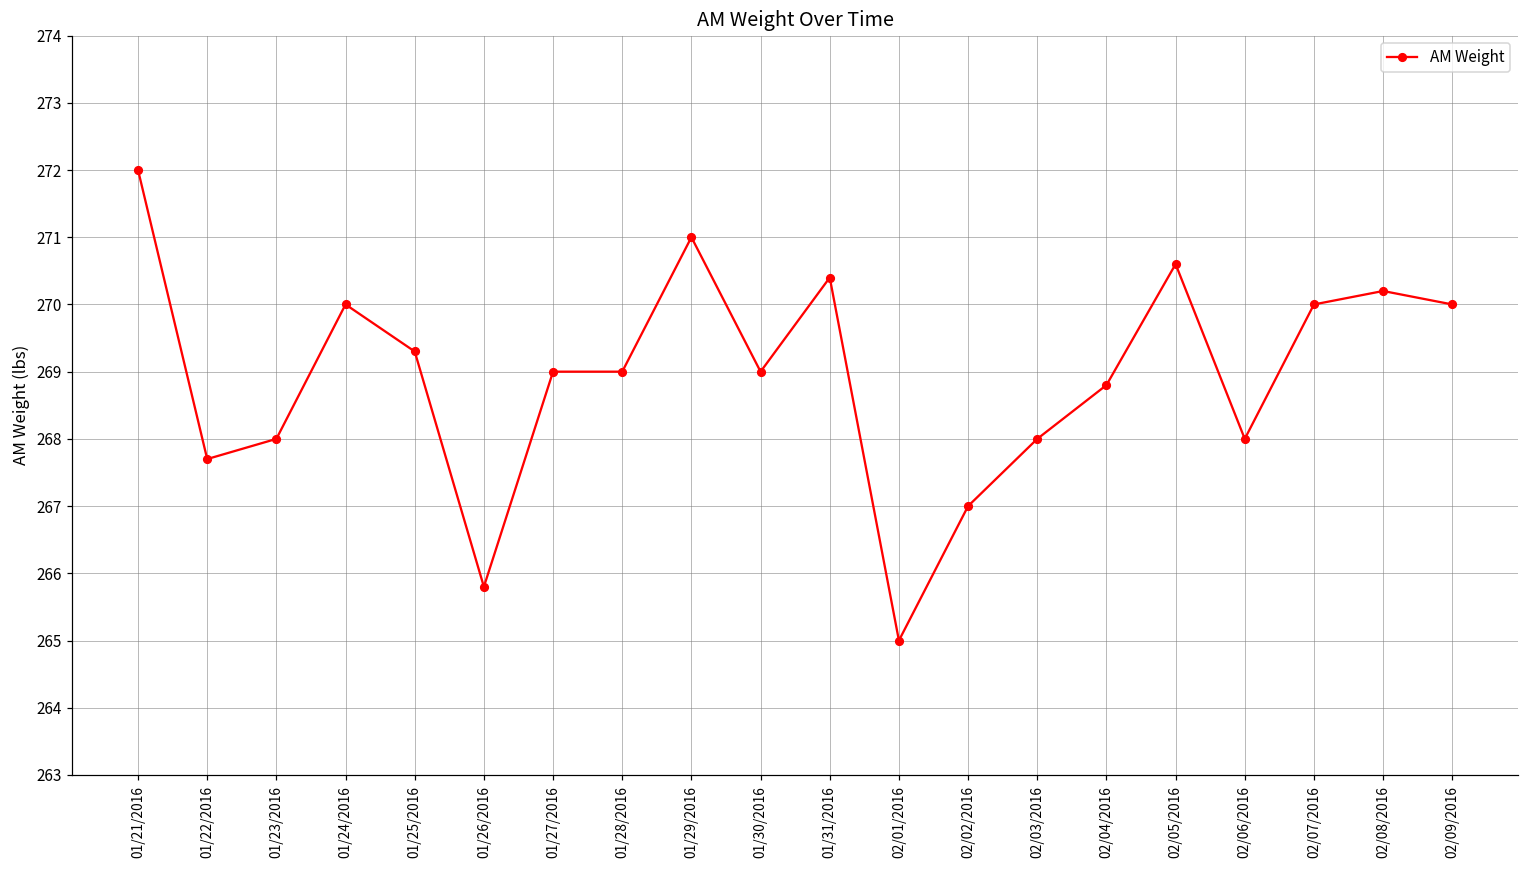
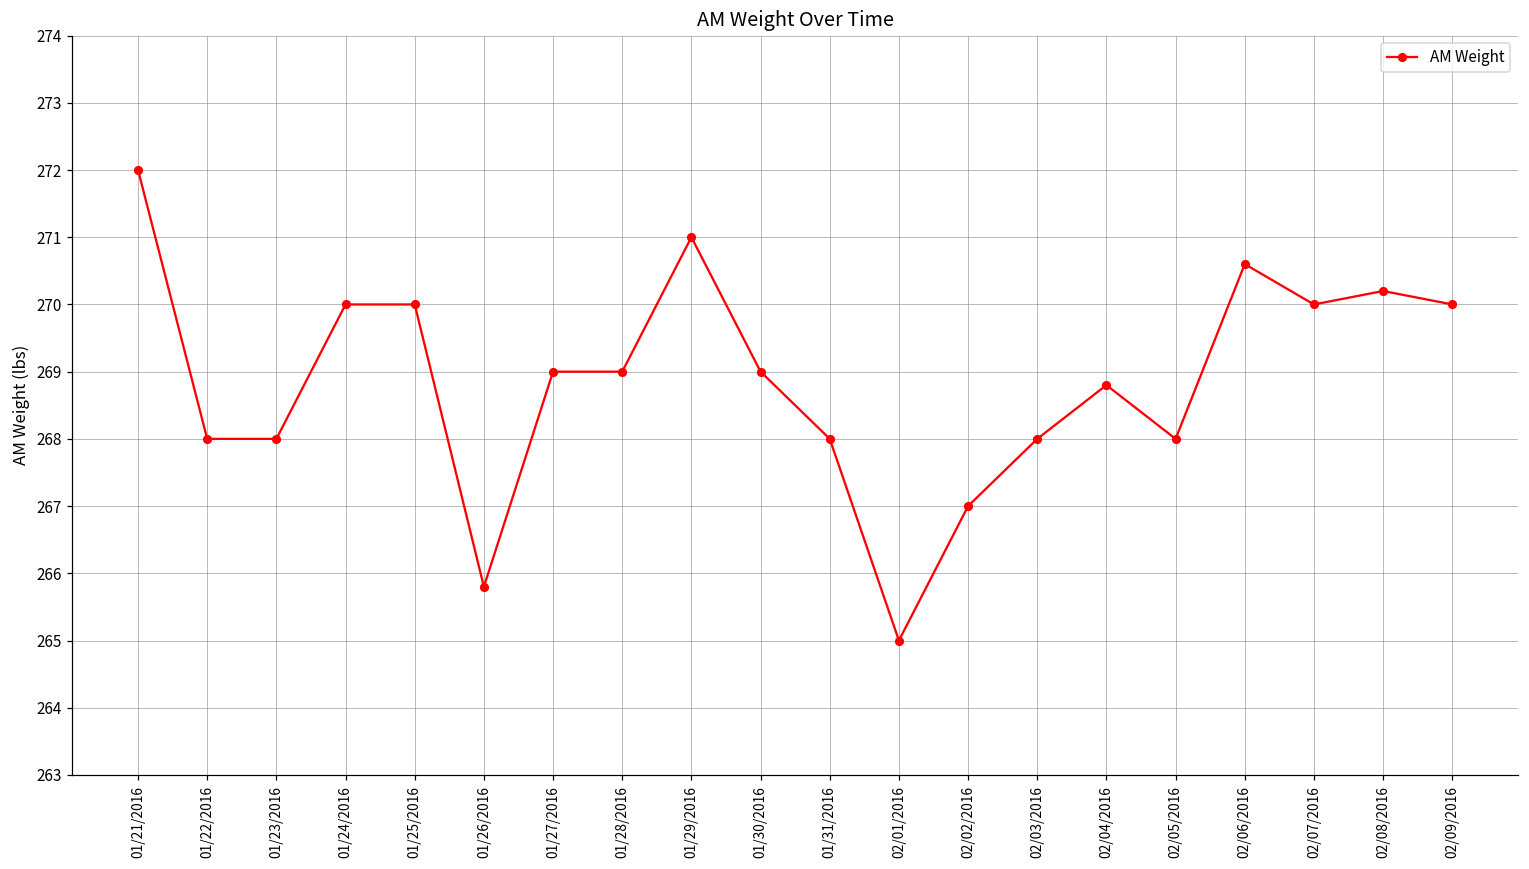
01/22/2016: 267.7 -> 268.0
01/25/2016: 269.3 -> 270.0
01/31/2016: 270.4 -> 268.0
02/05/2016: 270.6 -> 268.0
02/06/2016: 268.0 -> 270.6
